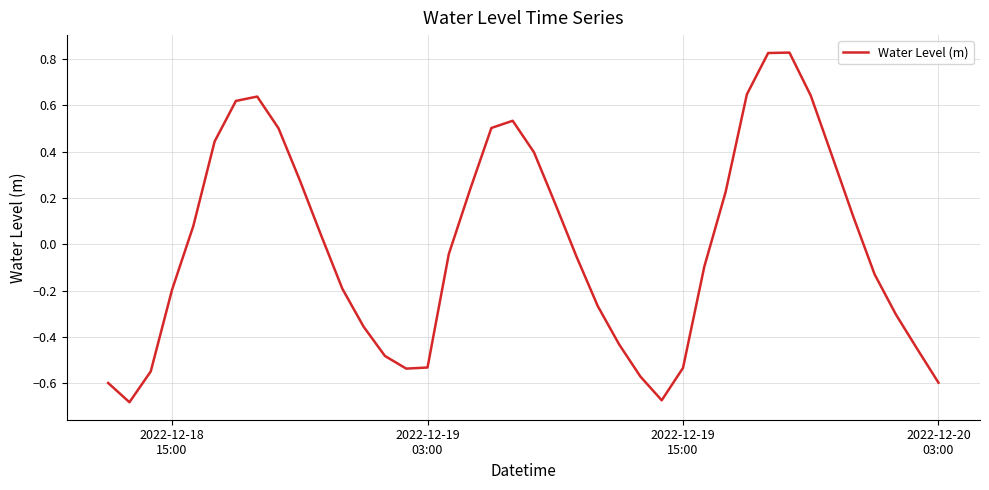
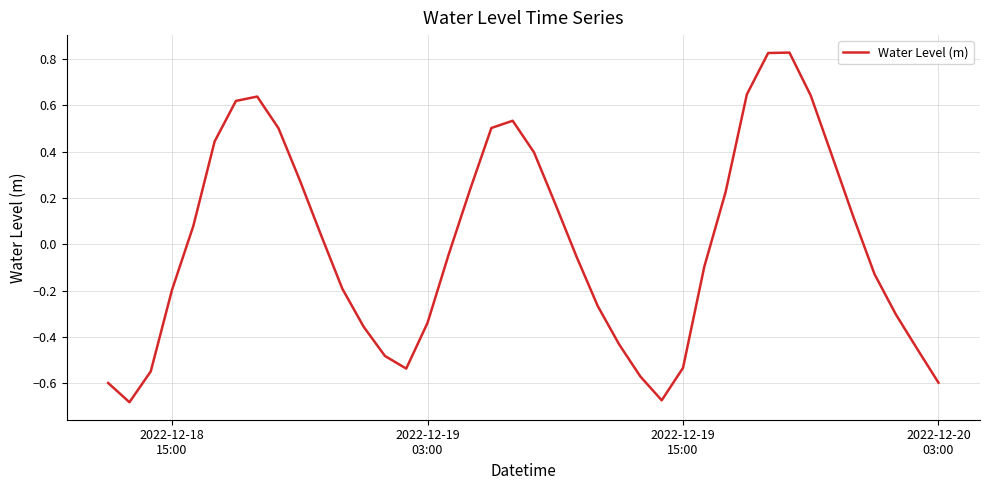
2022-12-19 03:00: -0.53 -> -0.34
